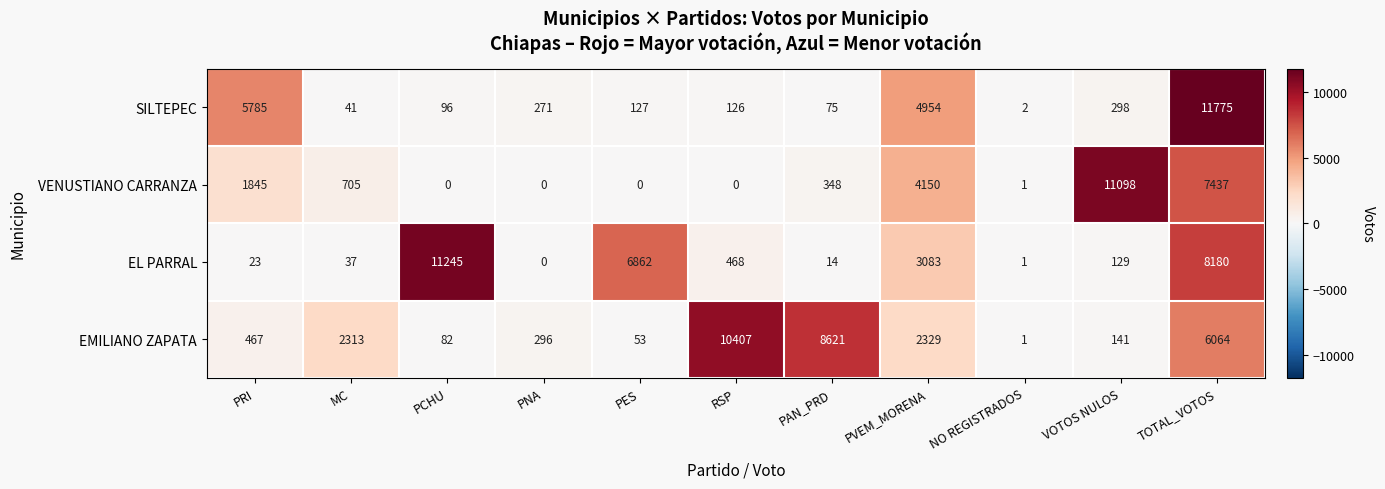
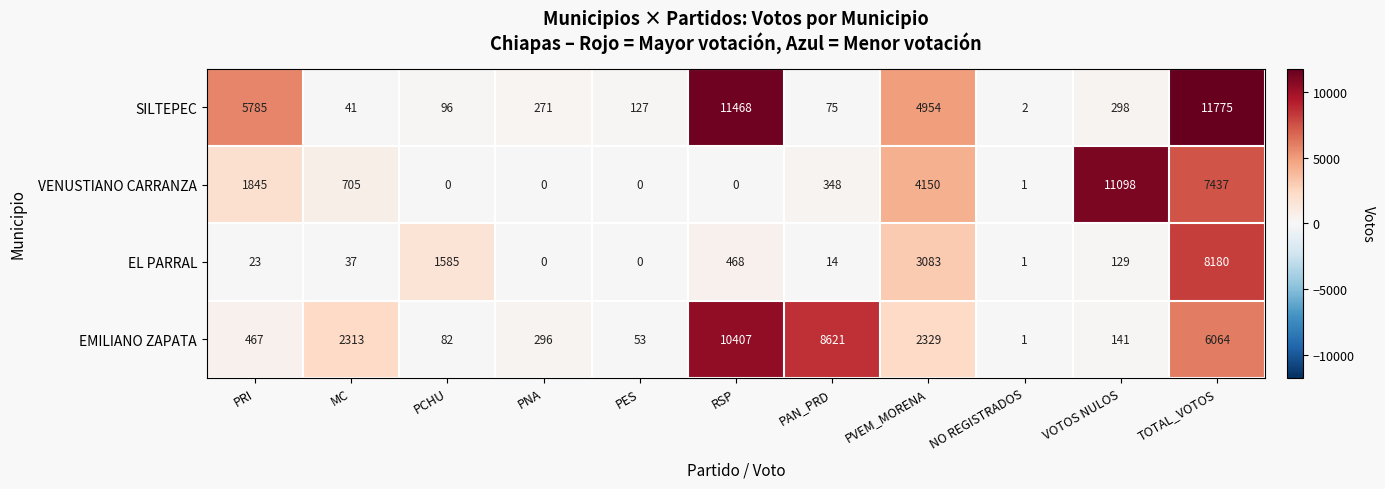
SILTEPEC, RSP: 126 -> 11468
EL PARRAL, PCHU: 11245 -> 1585
EL PARRAL, PES: 6862 -> 0
